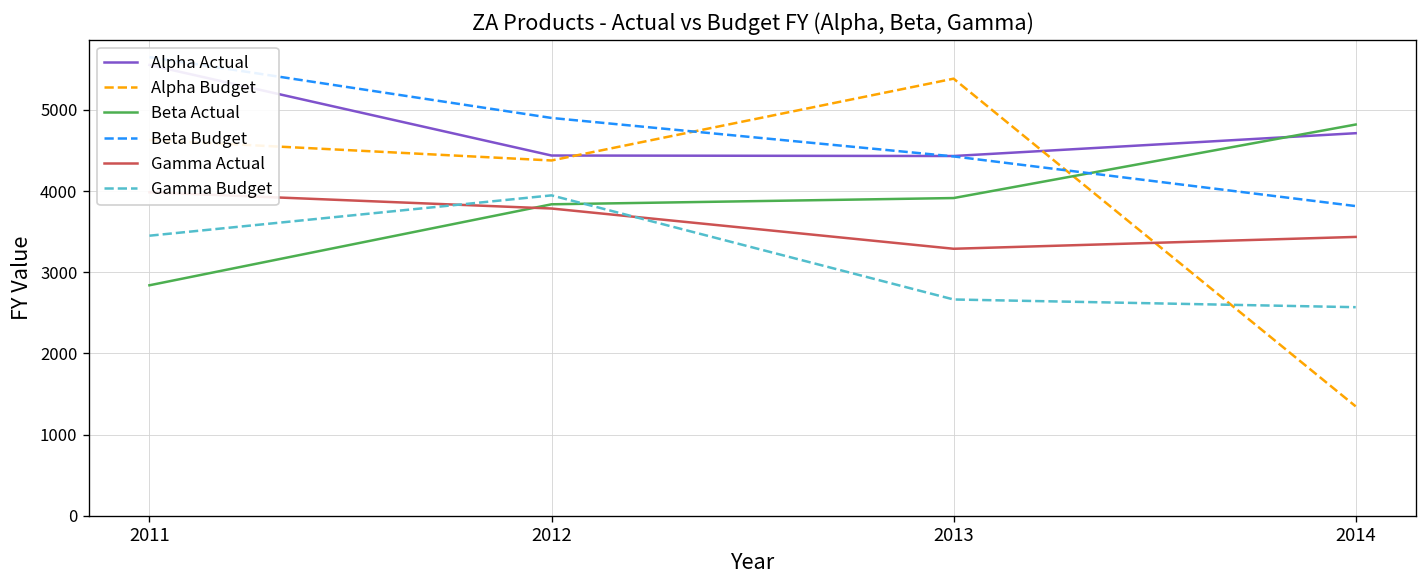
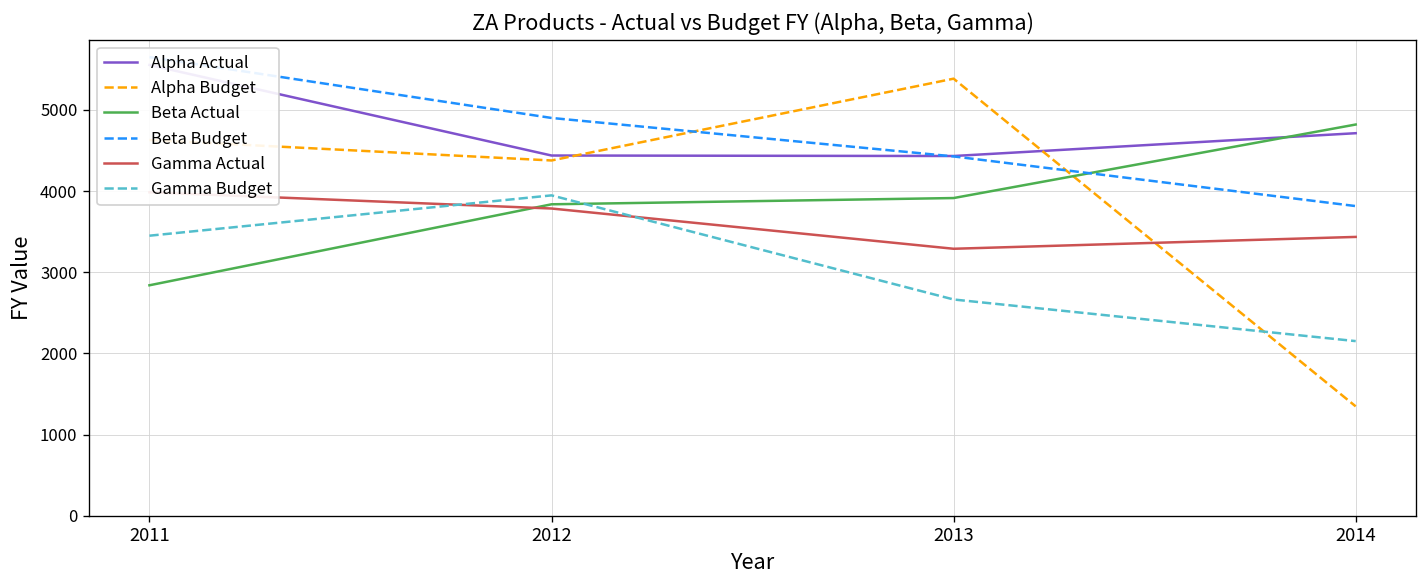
Gamma Budget, 2014: 2600 -> 2200
